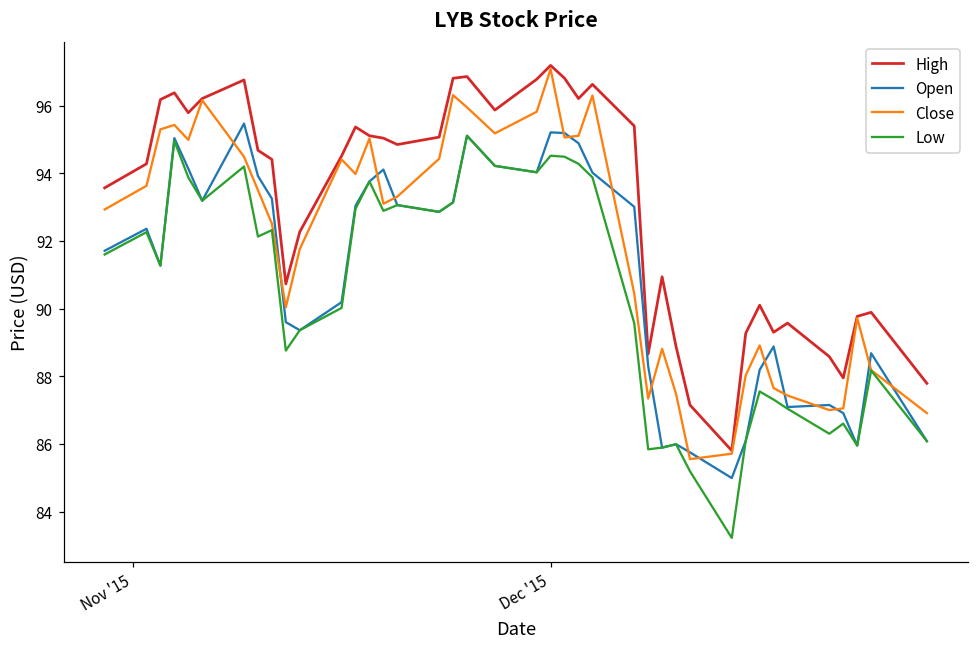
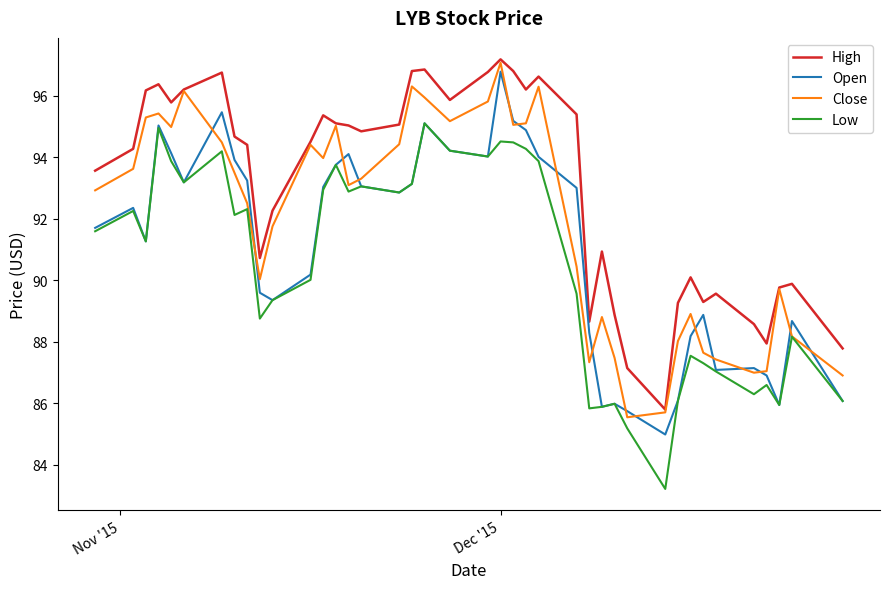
Open, Dec '15: 95.2 -> 96.8
